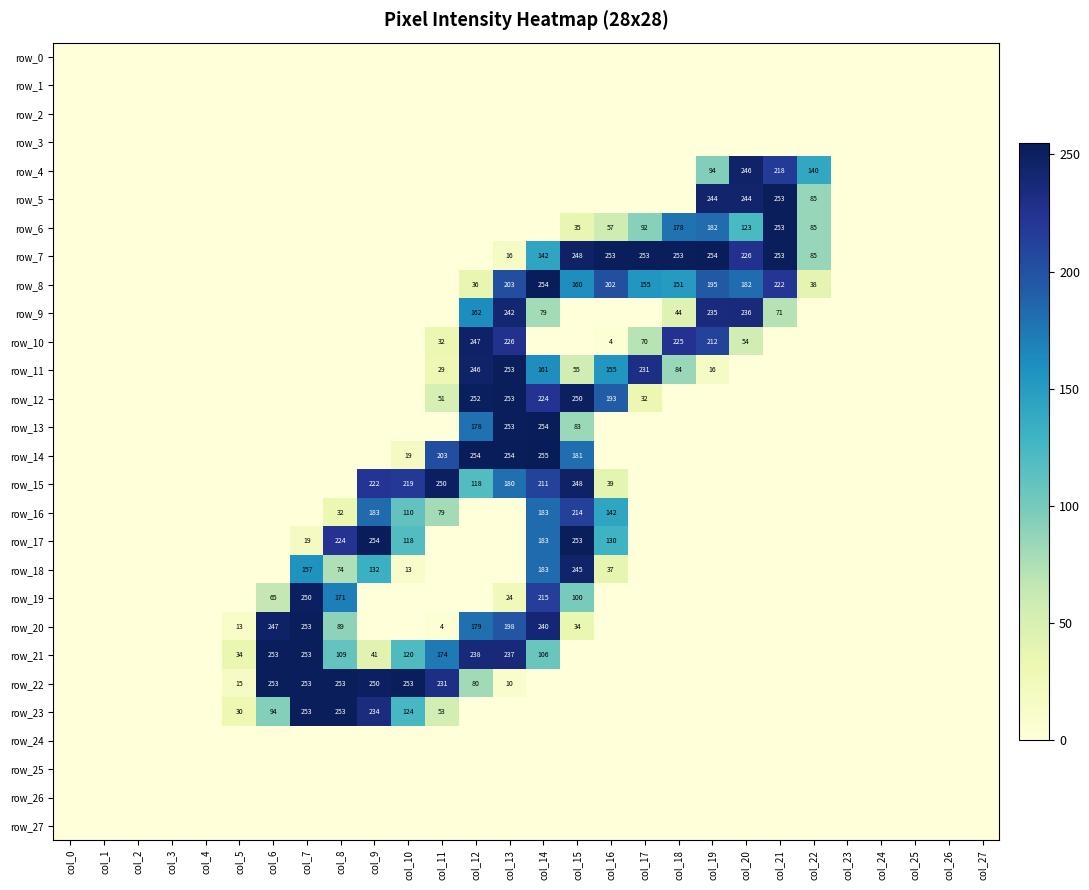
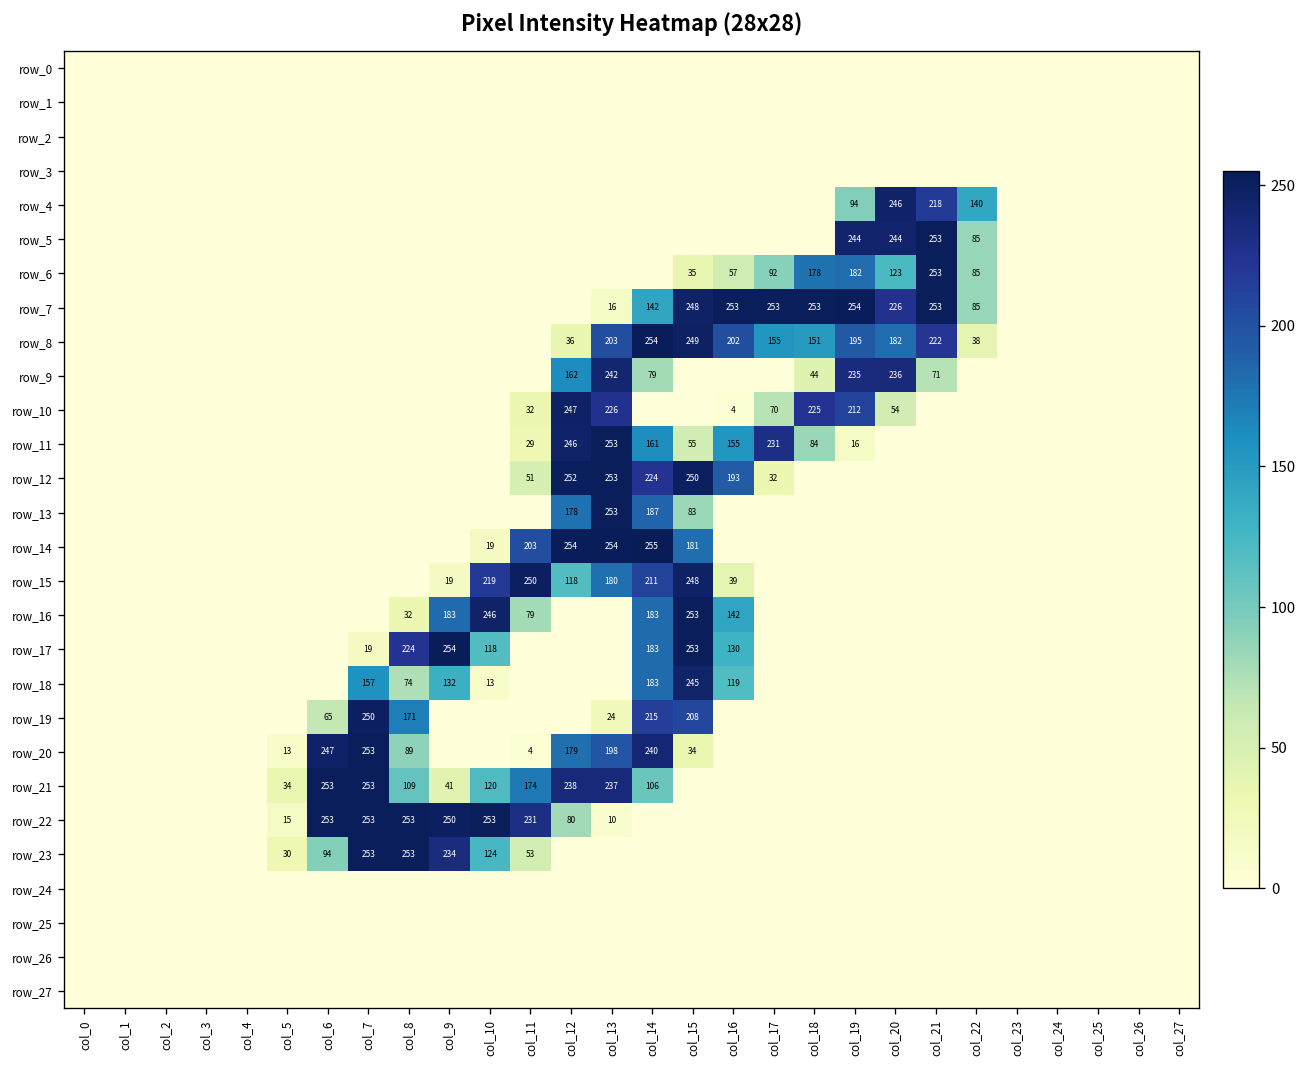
row_8, col_15: 160 -> 249
row_13, col_14: 254 -> 187
row_15, col_9: 222 -> 19
row_16, col_10: 110 -> 246
row_16, col_15: 214 -> 253
row_18, col_16: 37 -> 119
row_19, col_15: 100 -> 208
